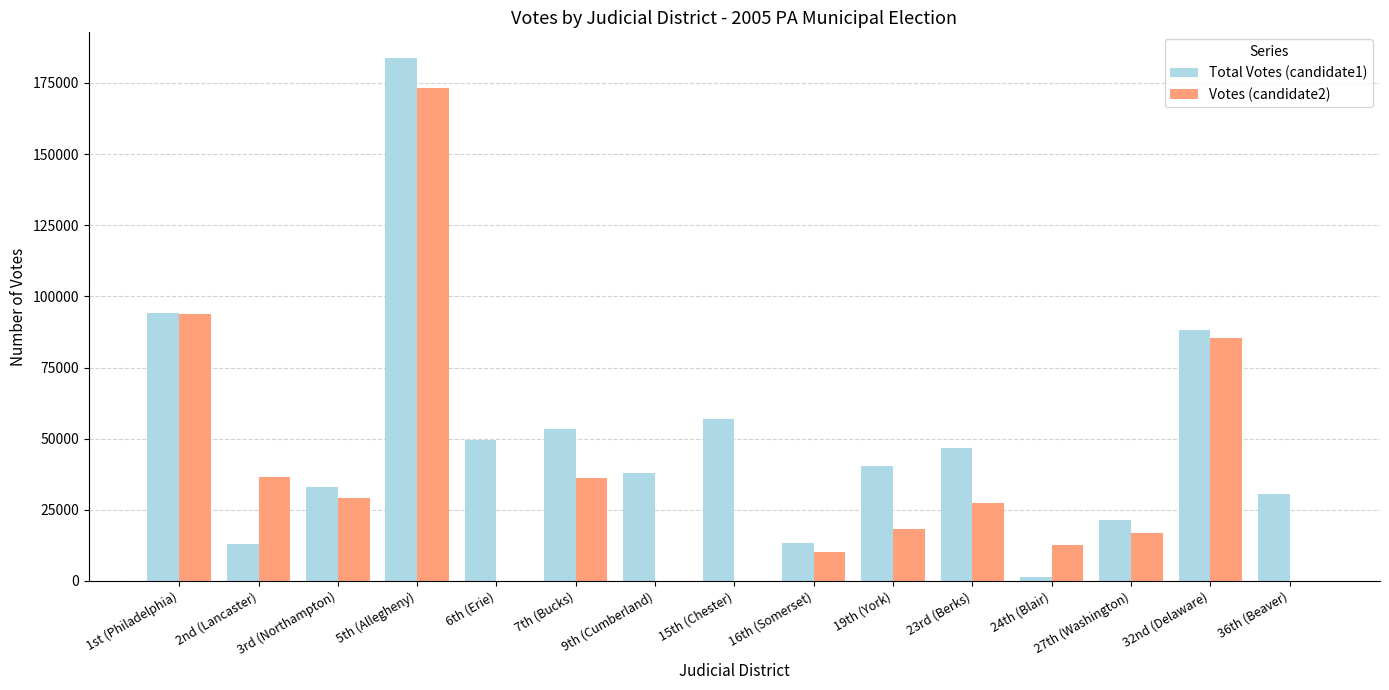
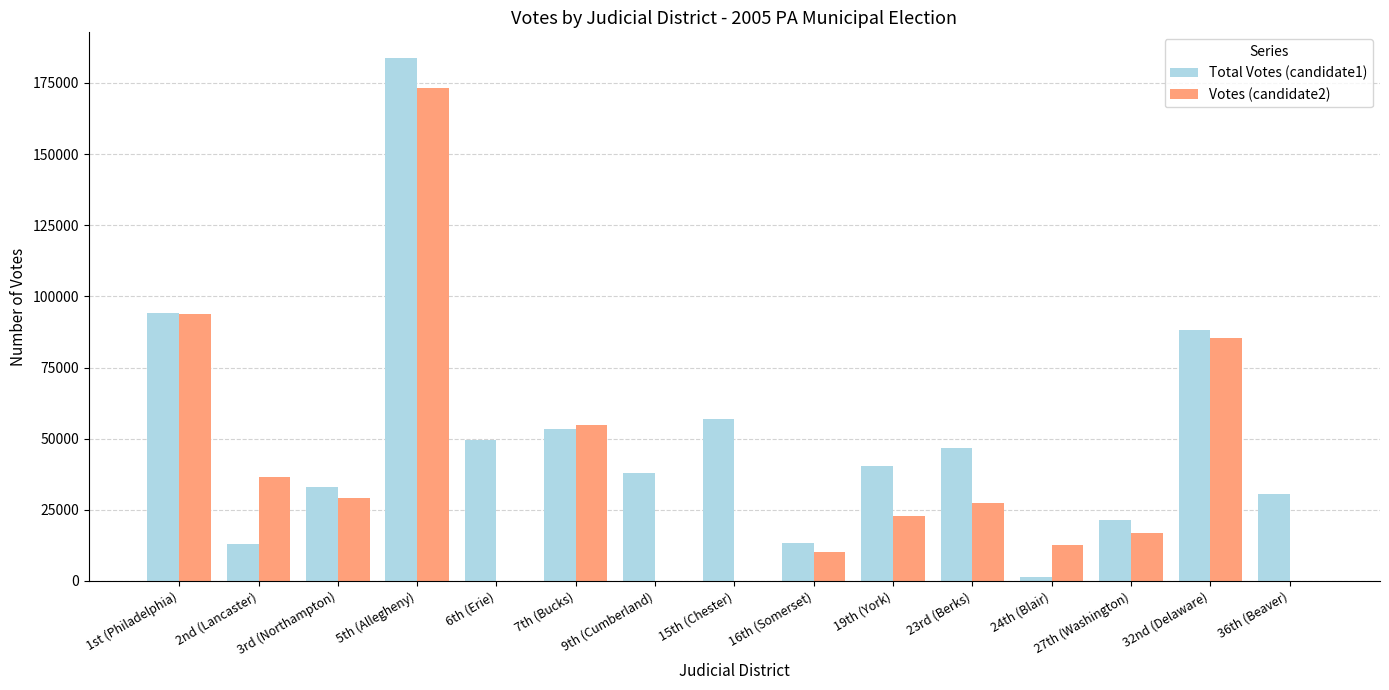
Votes (candidate2), 7th (Bucks): 36000 -> 55000
Votes (candidate2), 19th (York): 18000 -> 23000
